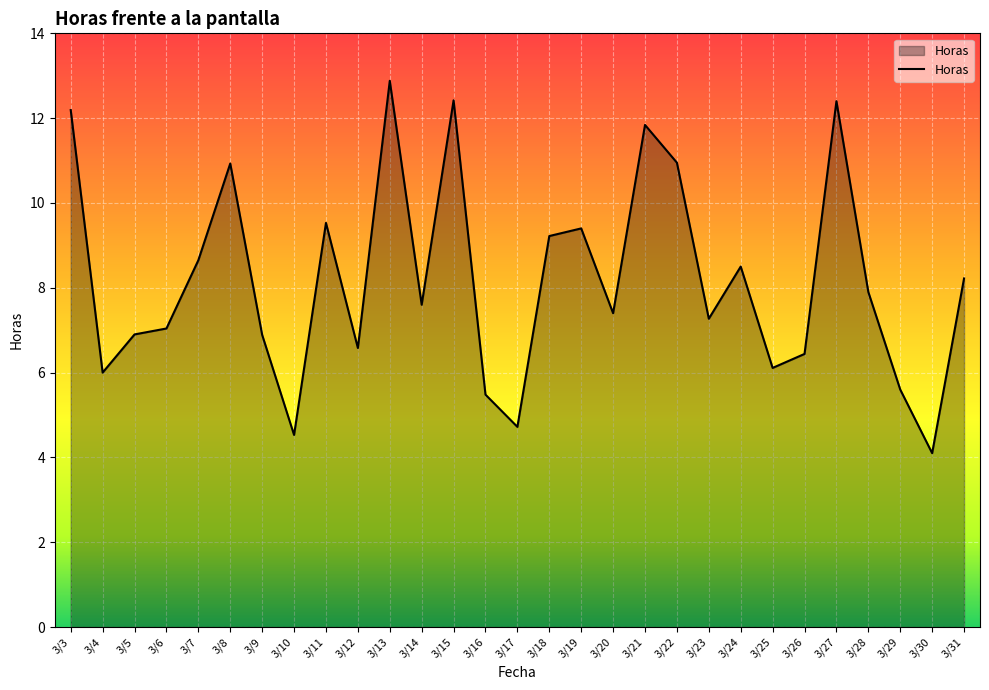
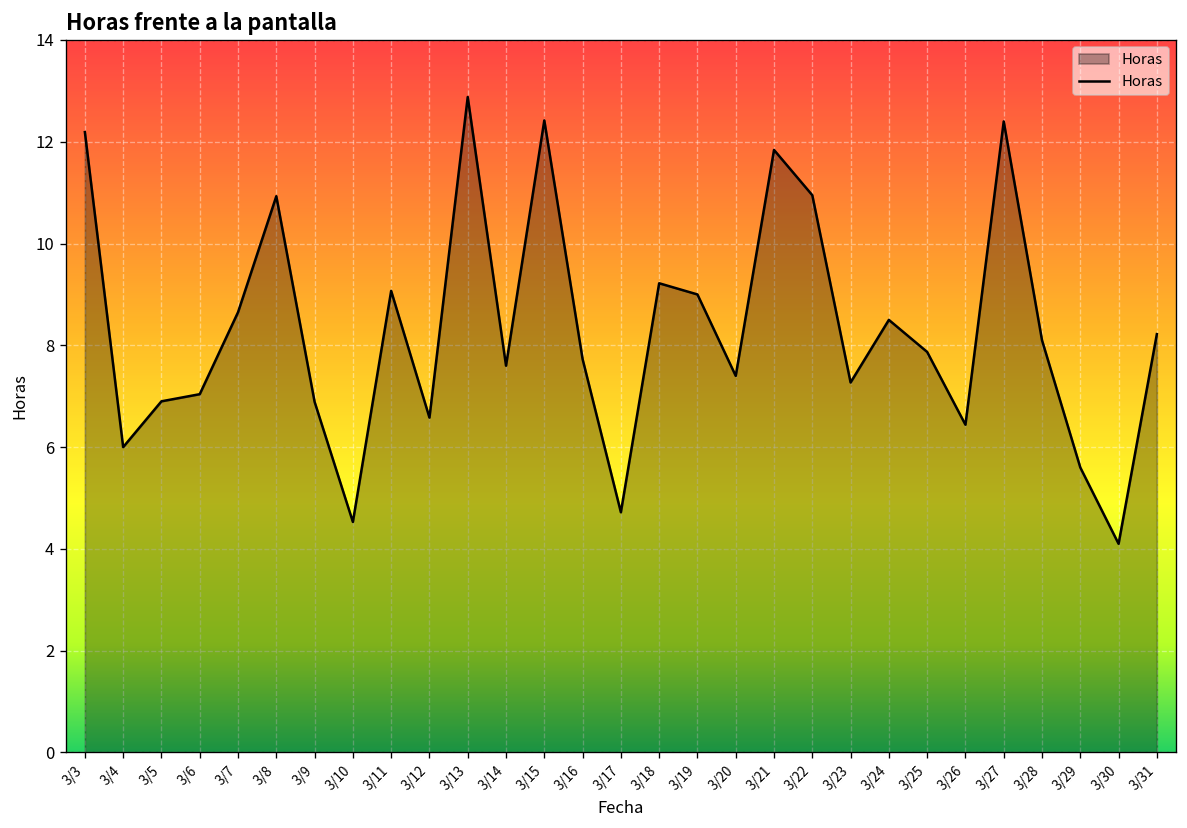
3/11: 9.5 -> 9.1
3/16: 5.5 -> 7.7
3/19: 9.4 -> 9.0
3/25: 6.1 -> 7.9
3/28: 7.9 -> 8.1
